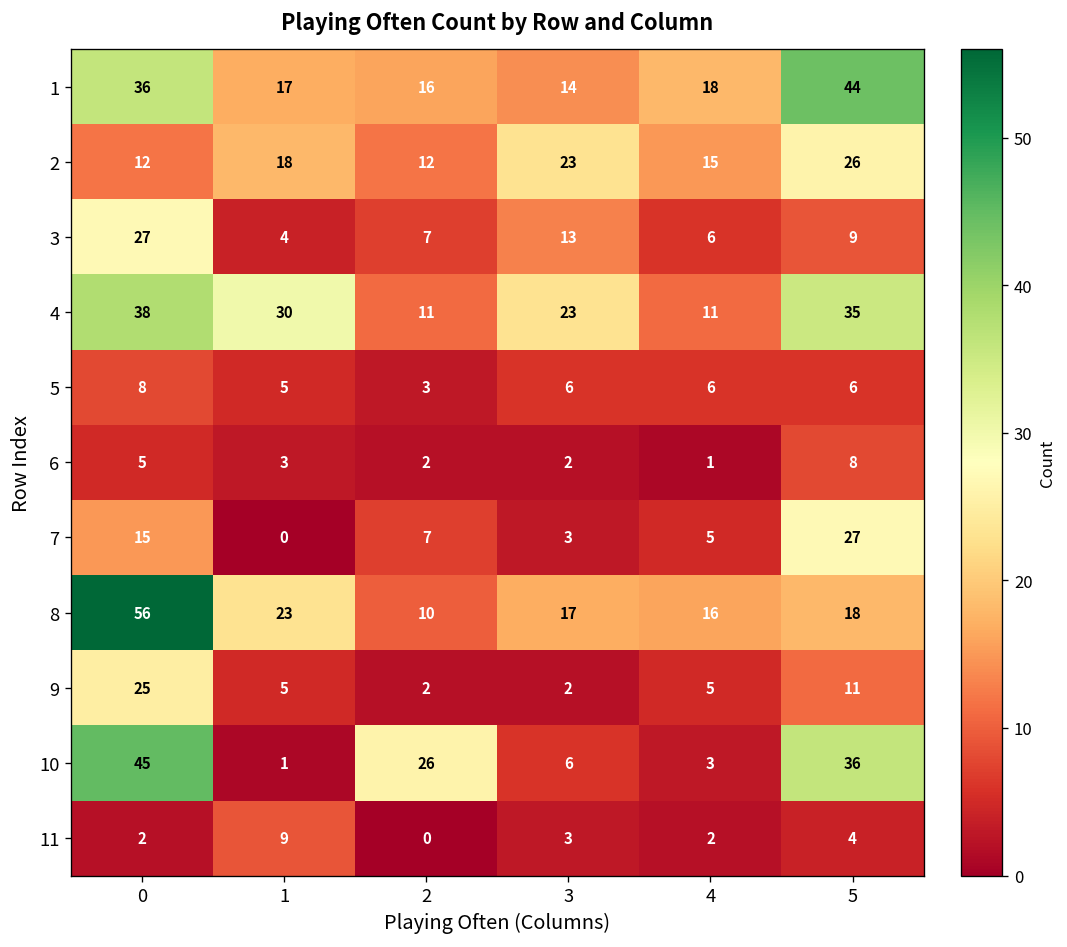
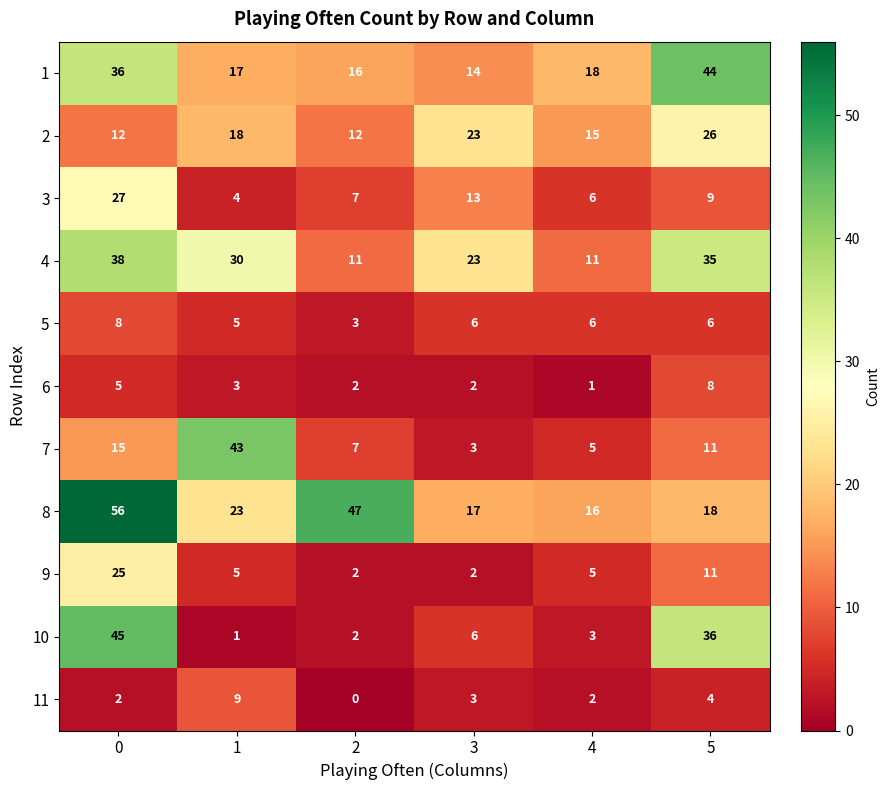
7, 1: 0 -> 43
7, 5: 27 -> 11
8, 2: 10 -> 47
10, 2: 26 -> 2
